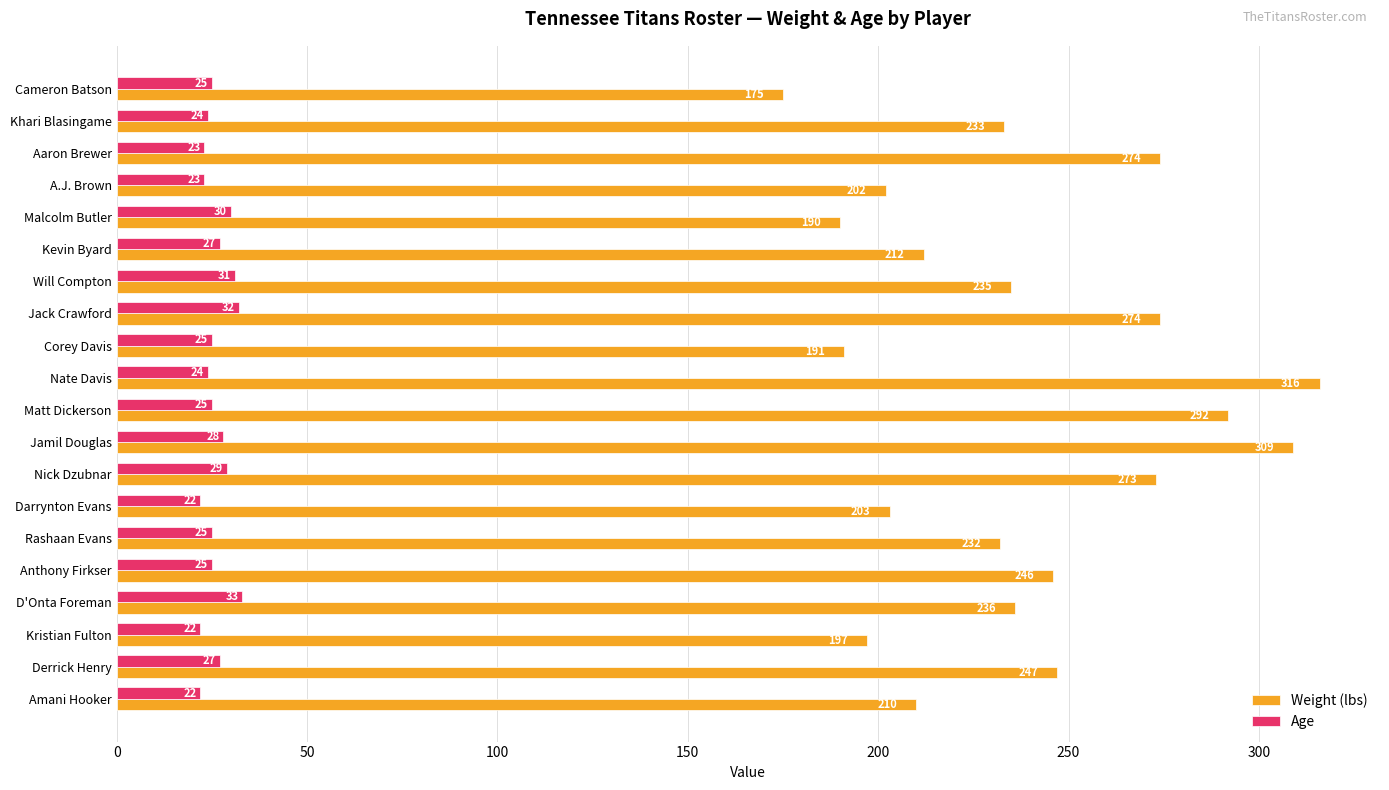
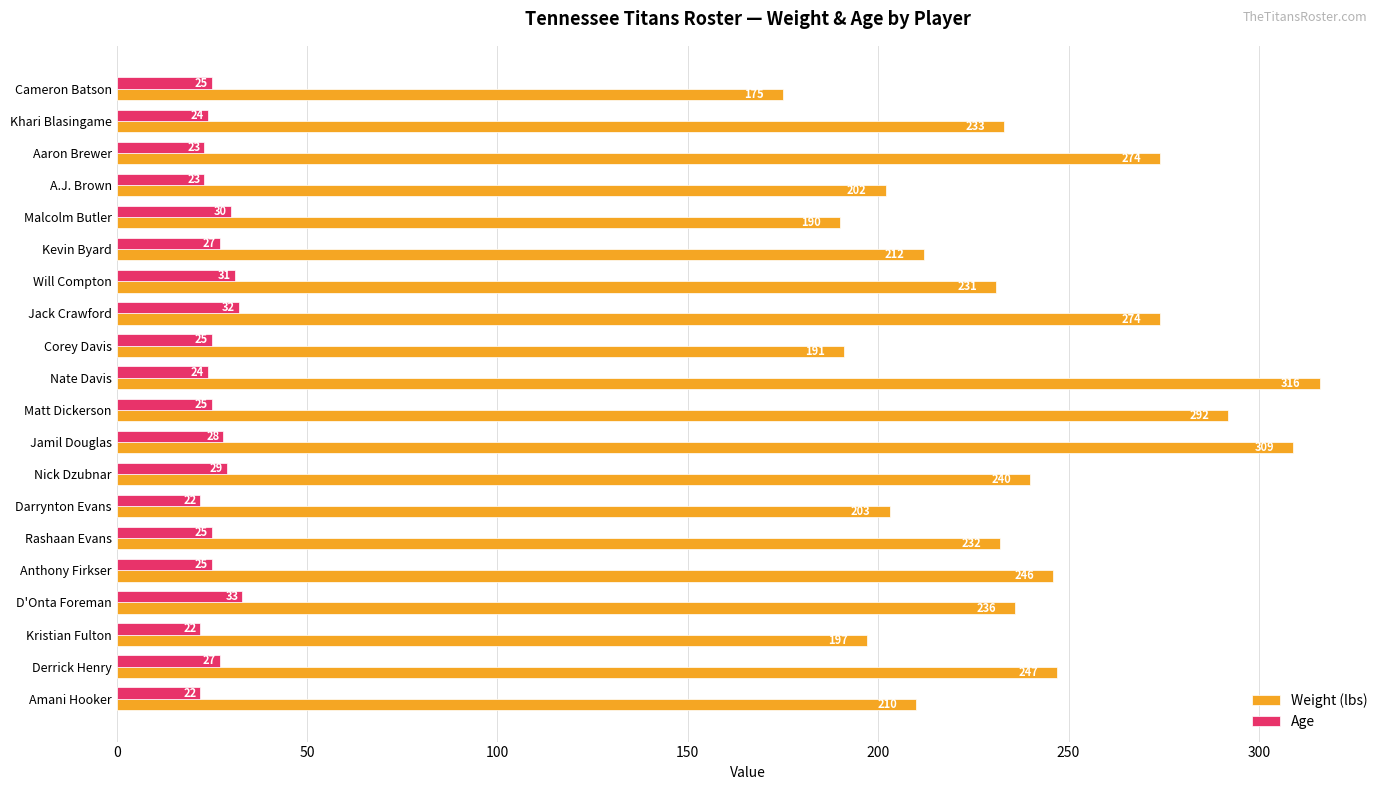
Weight (lbs), Will Compton: 235 -> 231
Weight (lbs), Nick Dzubnar: 273 -> 240
